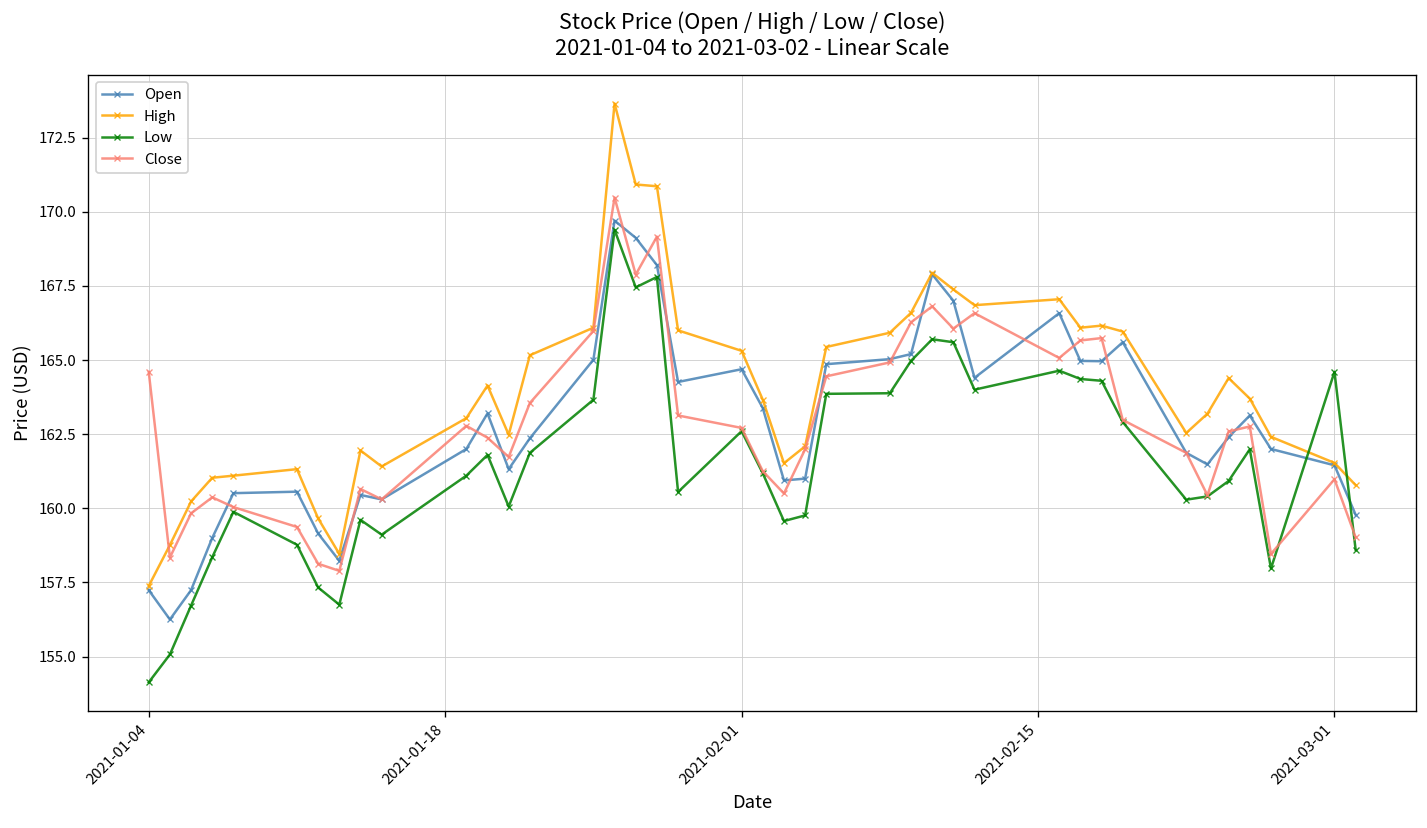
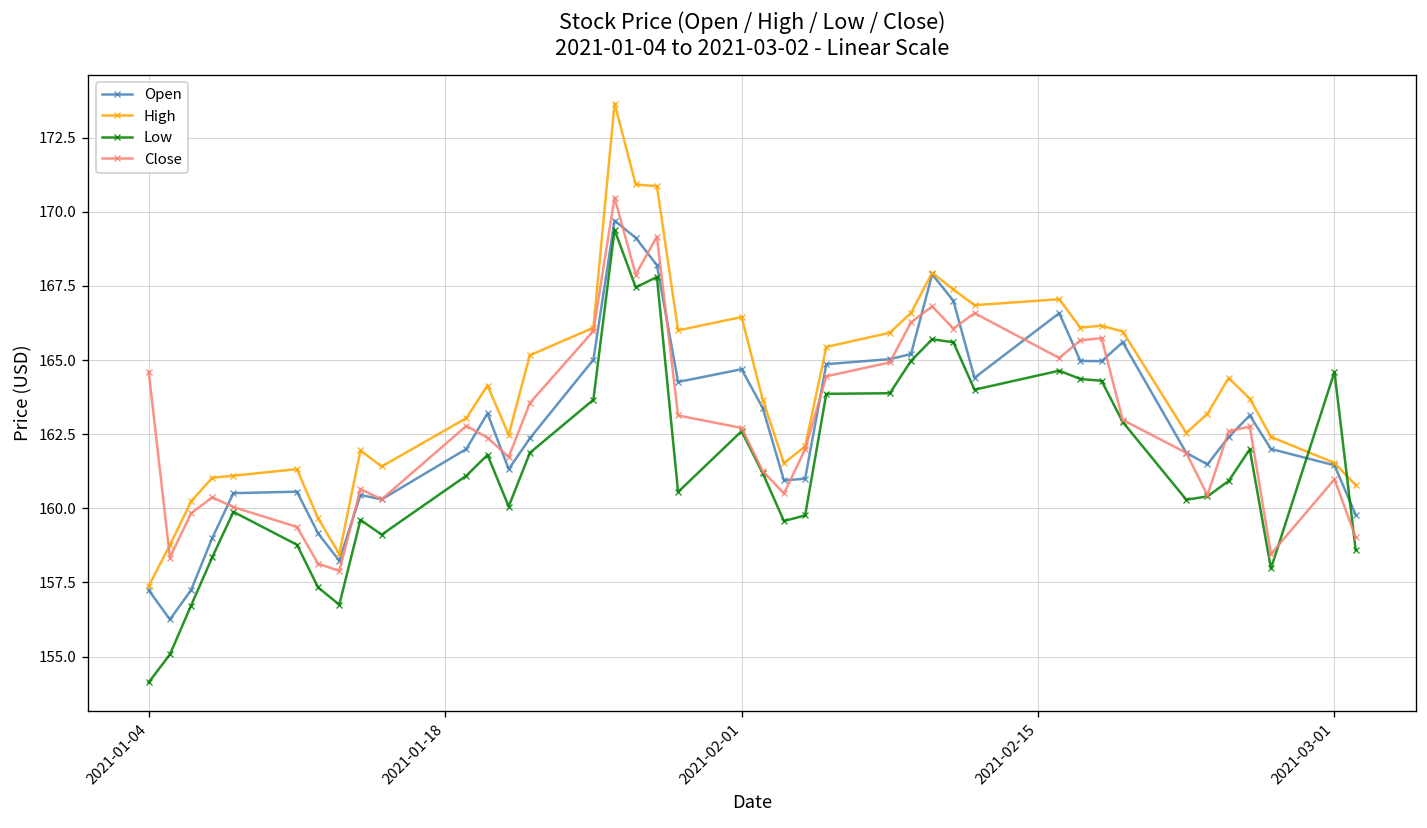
High, 2021-02-01: 165.3 -> 166.5
